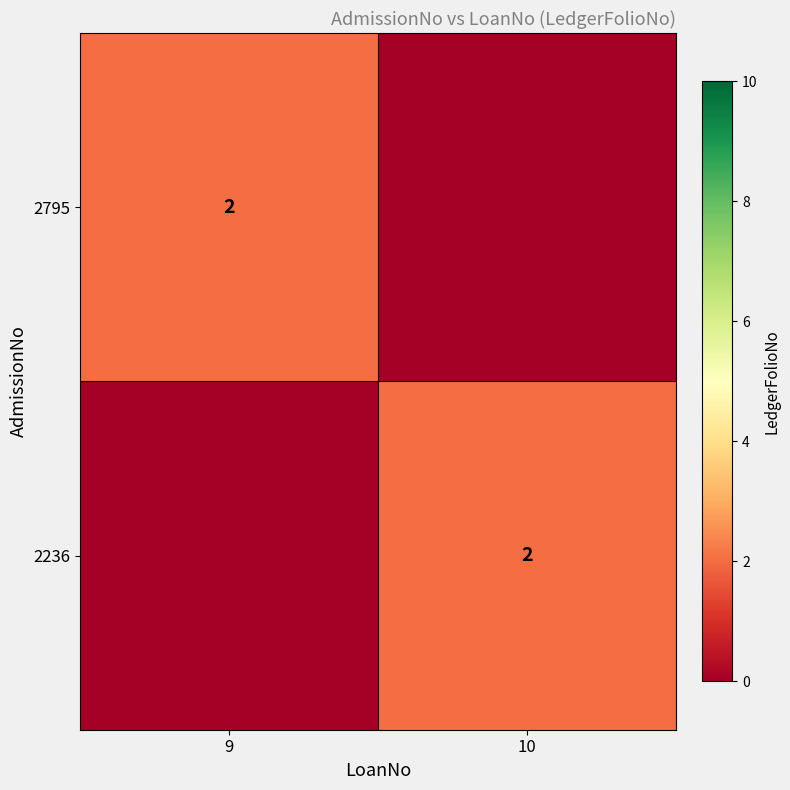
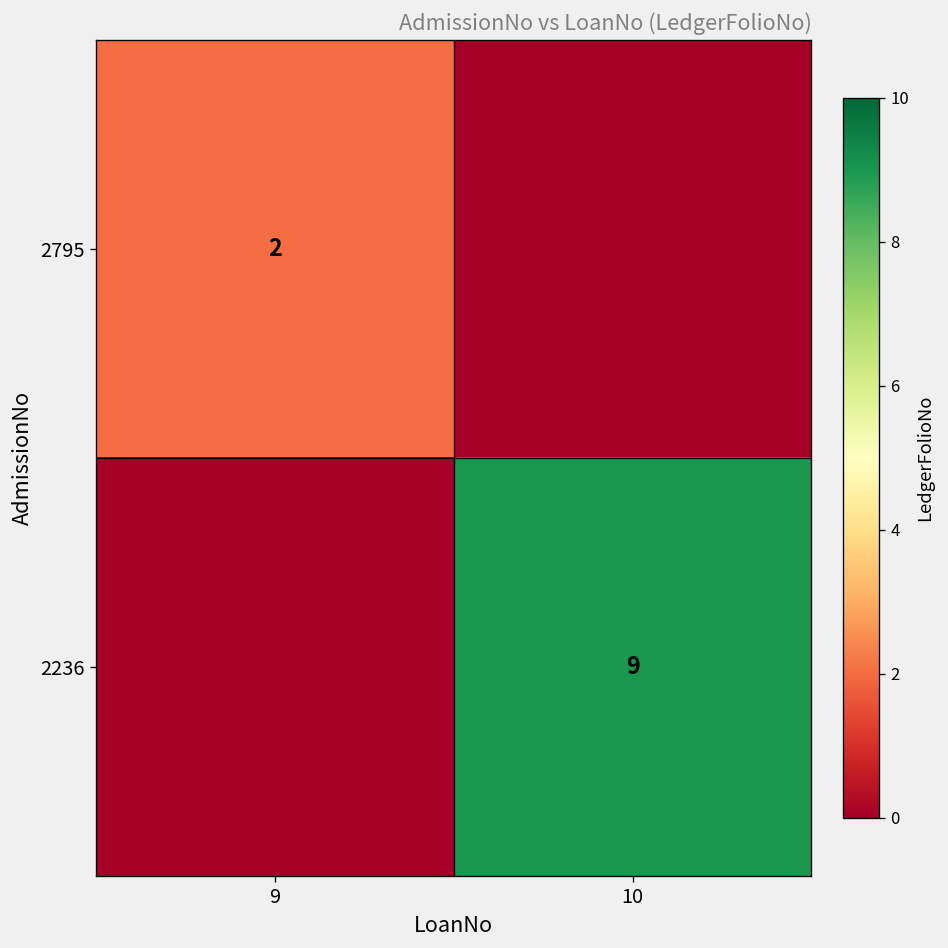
2236, 10: 2 -> 9
